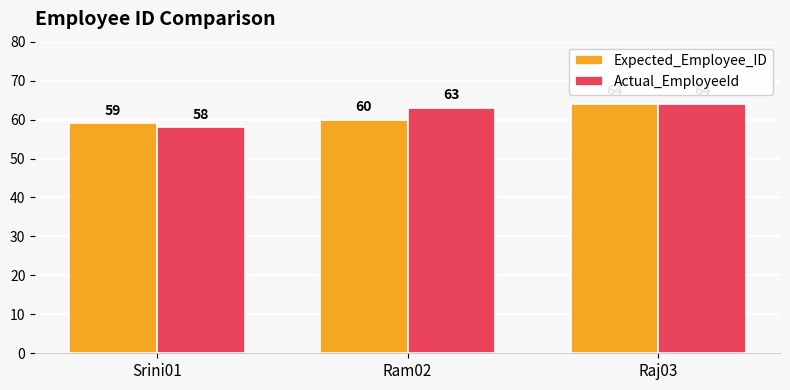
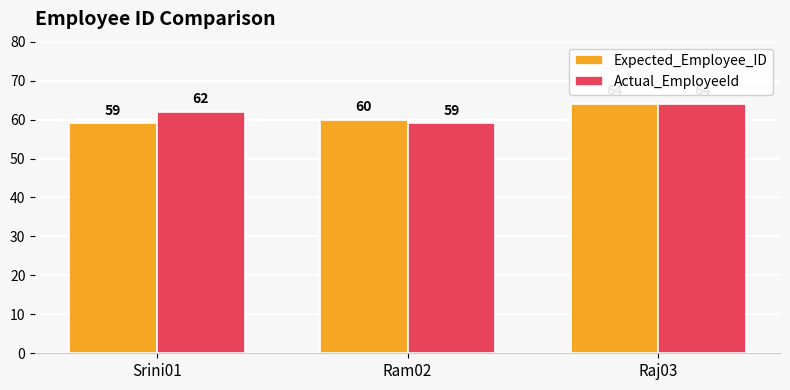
Actual_EmployeeId, Srini01: 58 -> 62
Actual_EmployeeId, Ram02: 63 -> 59
